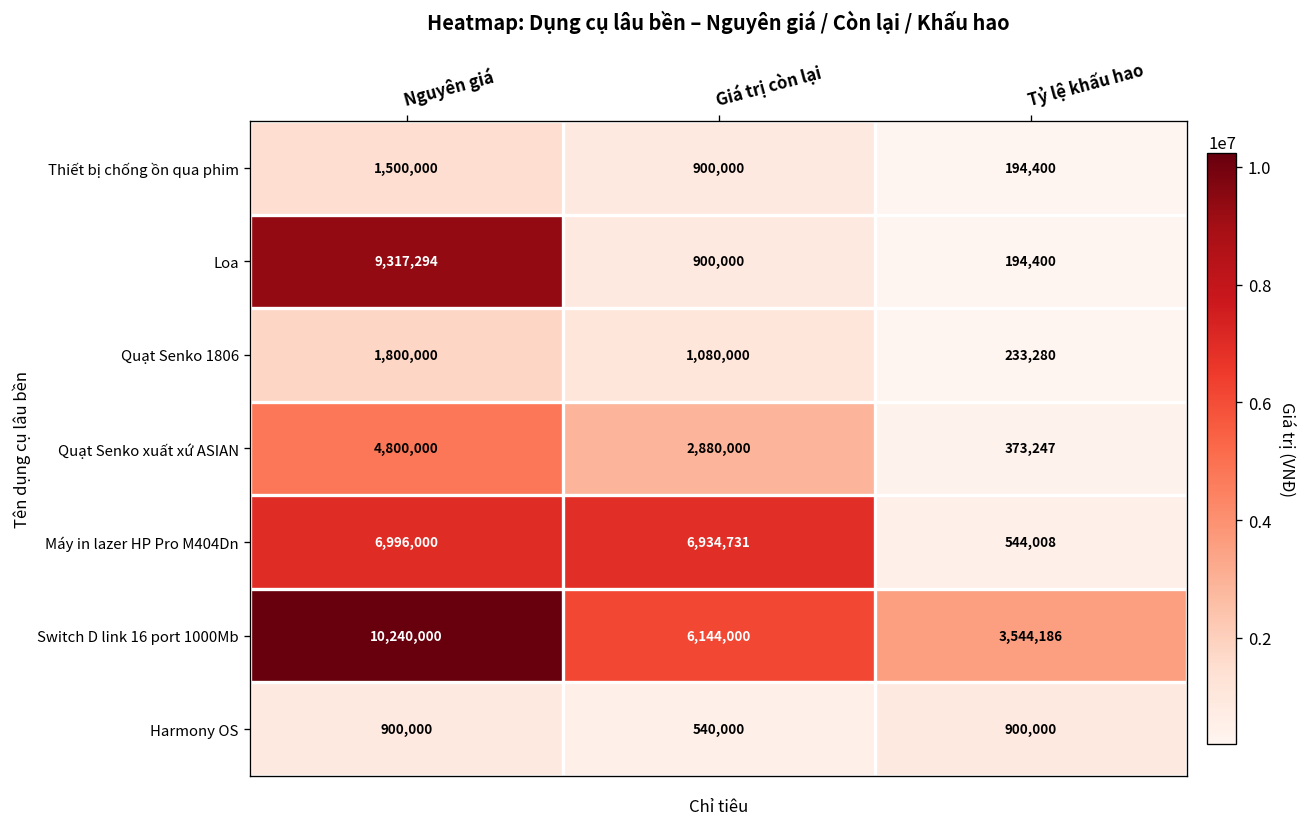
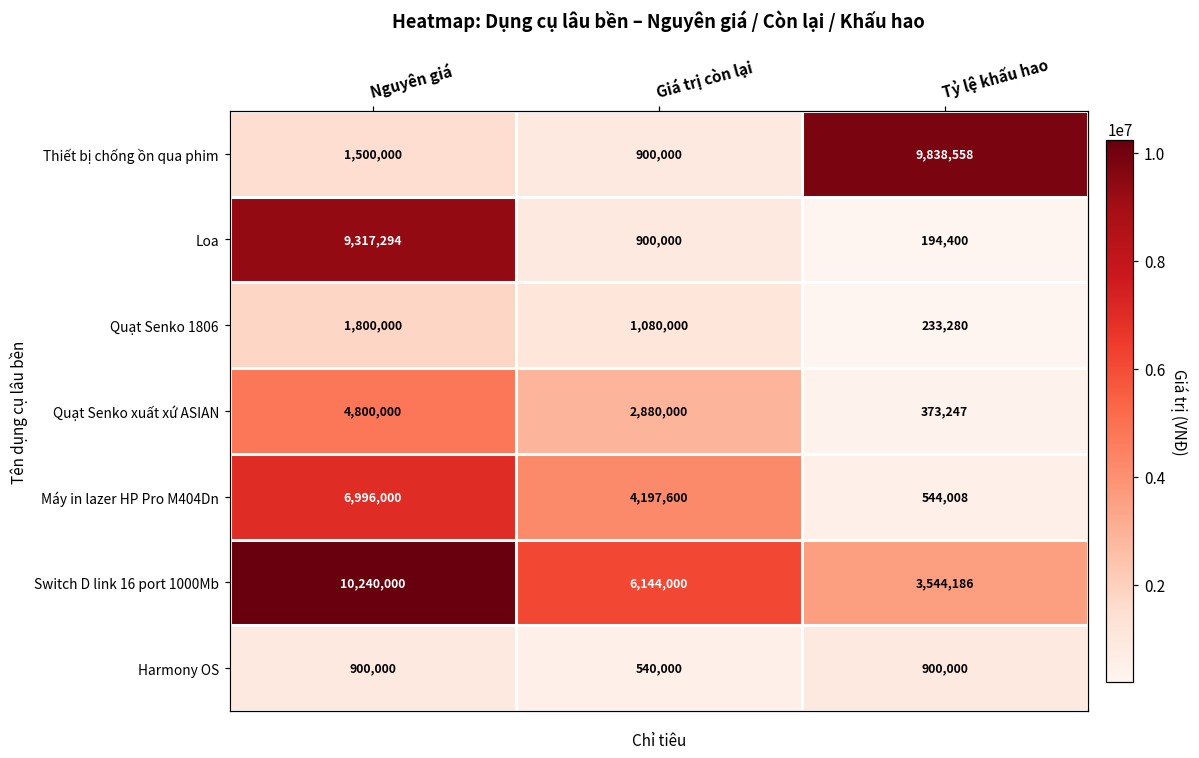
Thiết bị chống ồn qua phim, Tỷ lệ khấu hao: 194,400 -> 9,838,558
Máy in lazer HP Pro M404Dn, Giá trị còn lại: 6,934,731 -> 4,197,600
